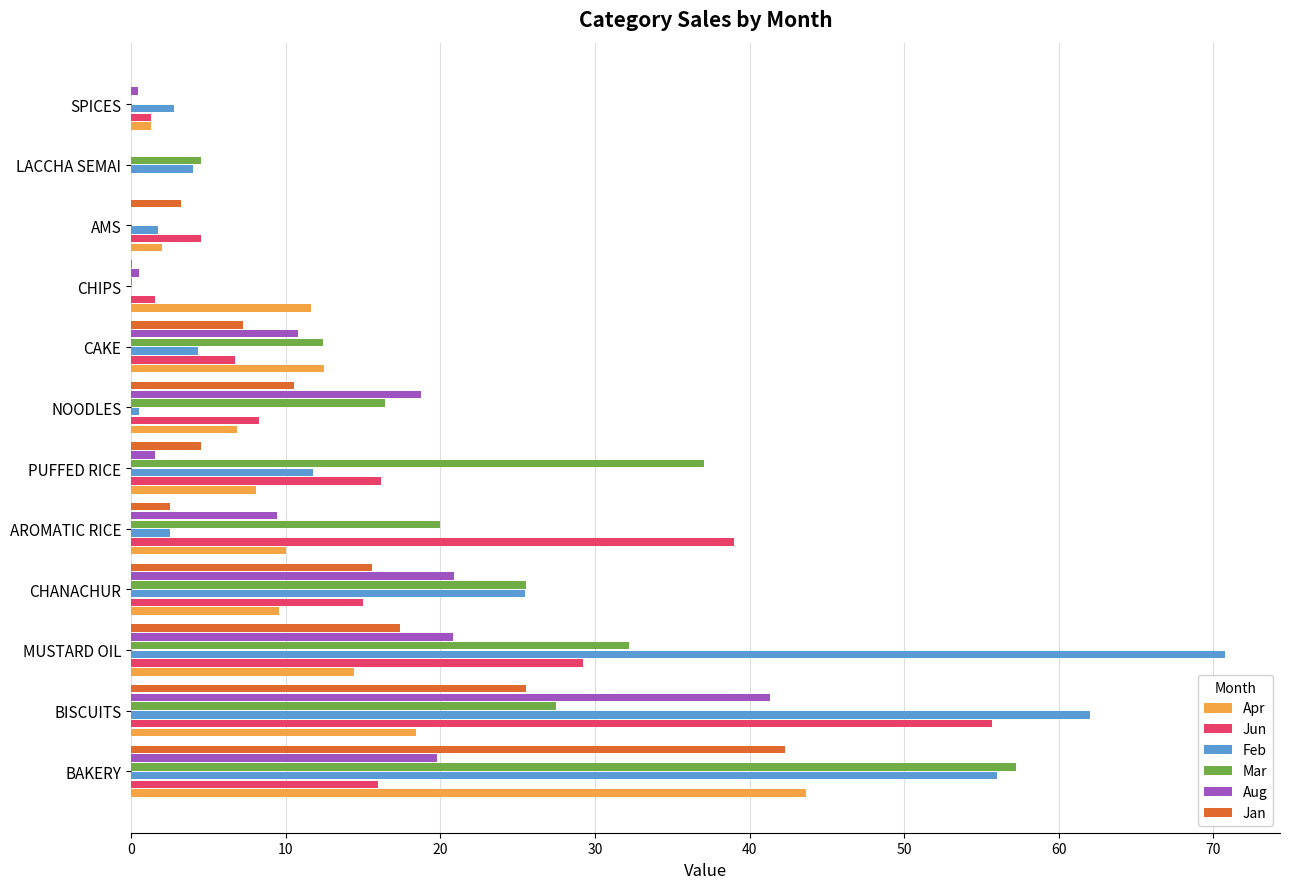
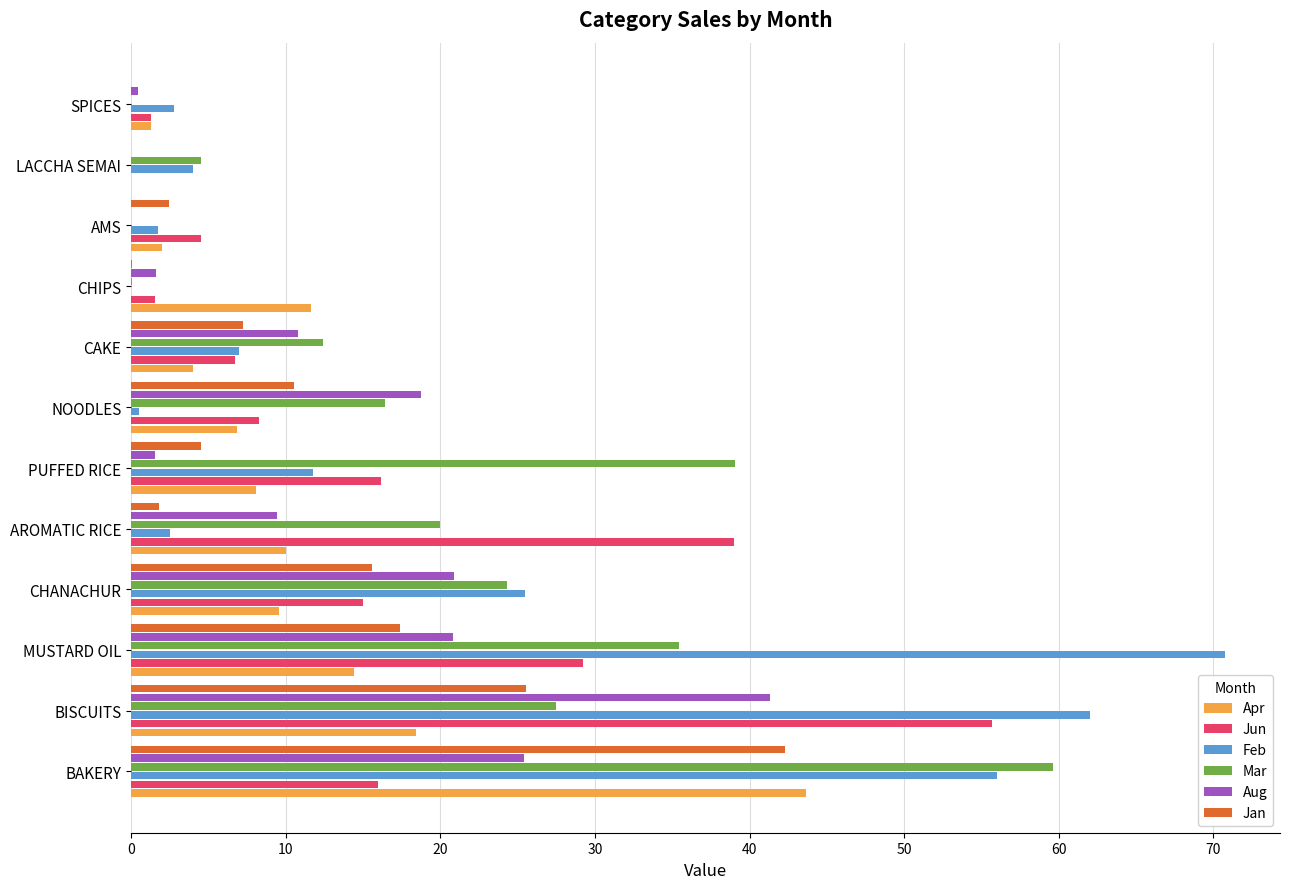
Jan, AMS: 3.2 -> 2.4
Aug, CHIPS: 0.5 -> 1.6
Feb, CAKE: 4.3 -> 7.0
Apr, CAKE: 12.5 -> 4.0
Mar, PUFFED RICE: 37.1 -> 39.1
Jan, AROMATIC RICE: 2.5 -> 1.8
Mar, CHANACHUR: 25.5 -> 24.3
Mar, MUSTARD OIL: 32.2 -> 35.4
Aug, BAKERY: 19.8 -> 25.4
Mar, BAKERY: 57.3 -> 59.6
